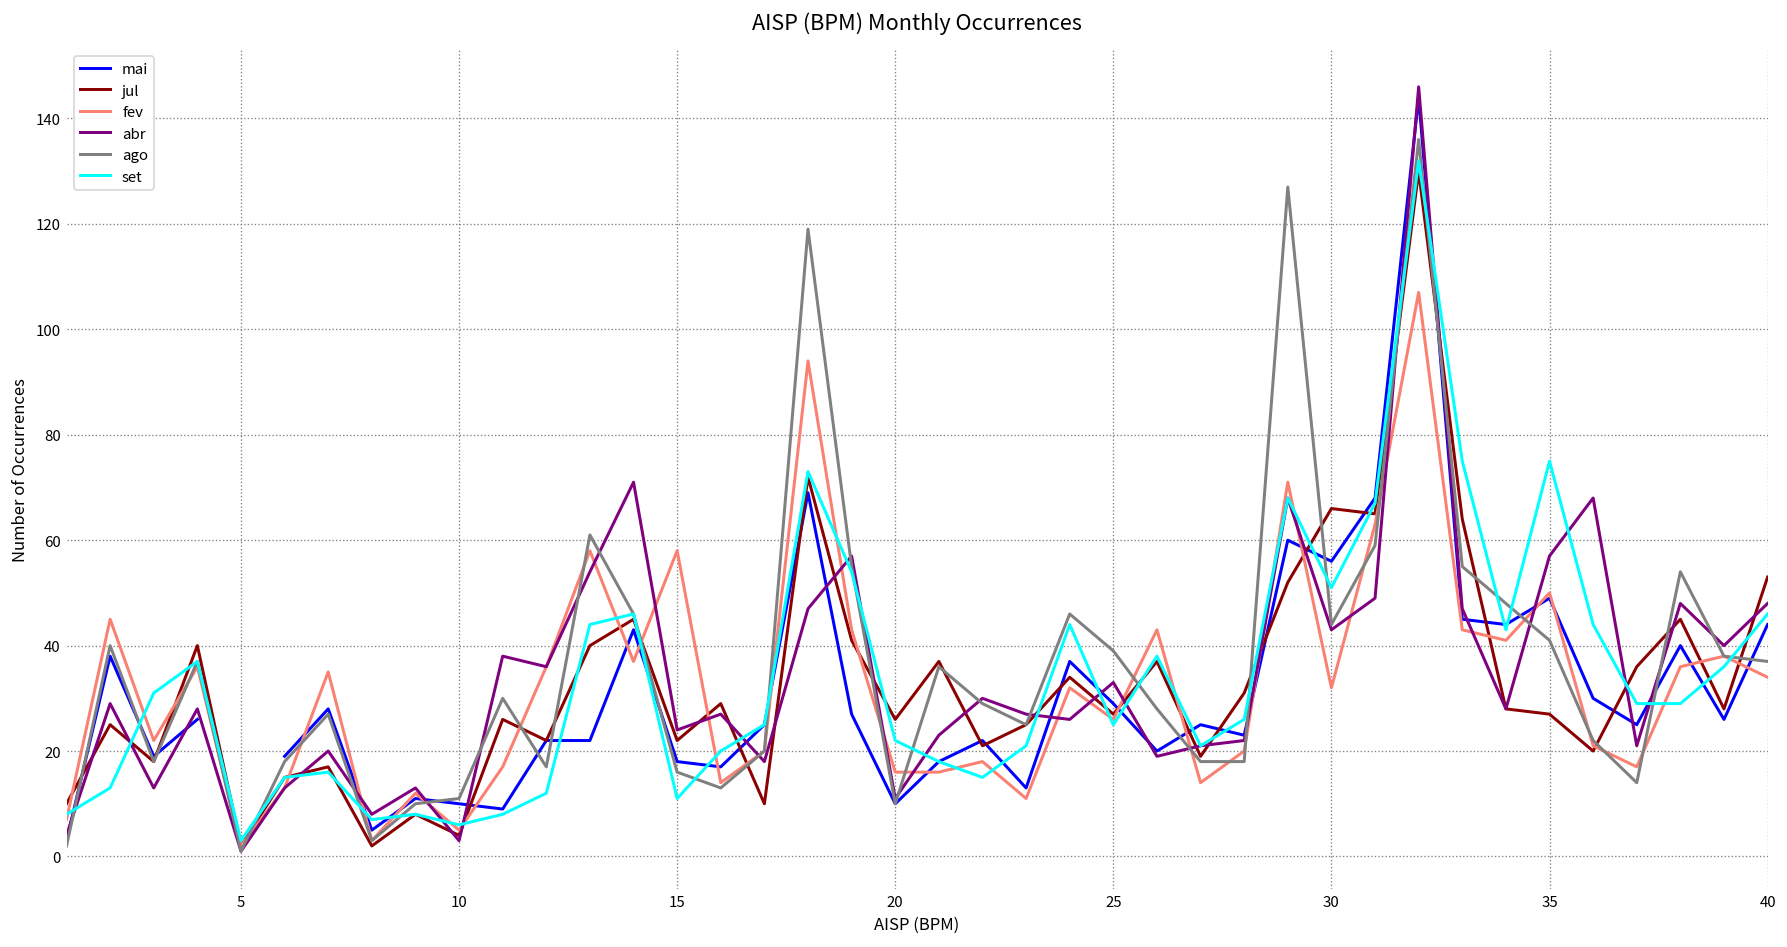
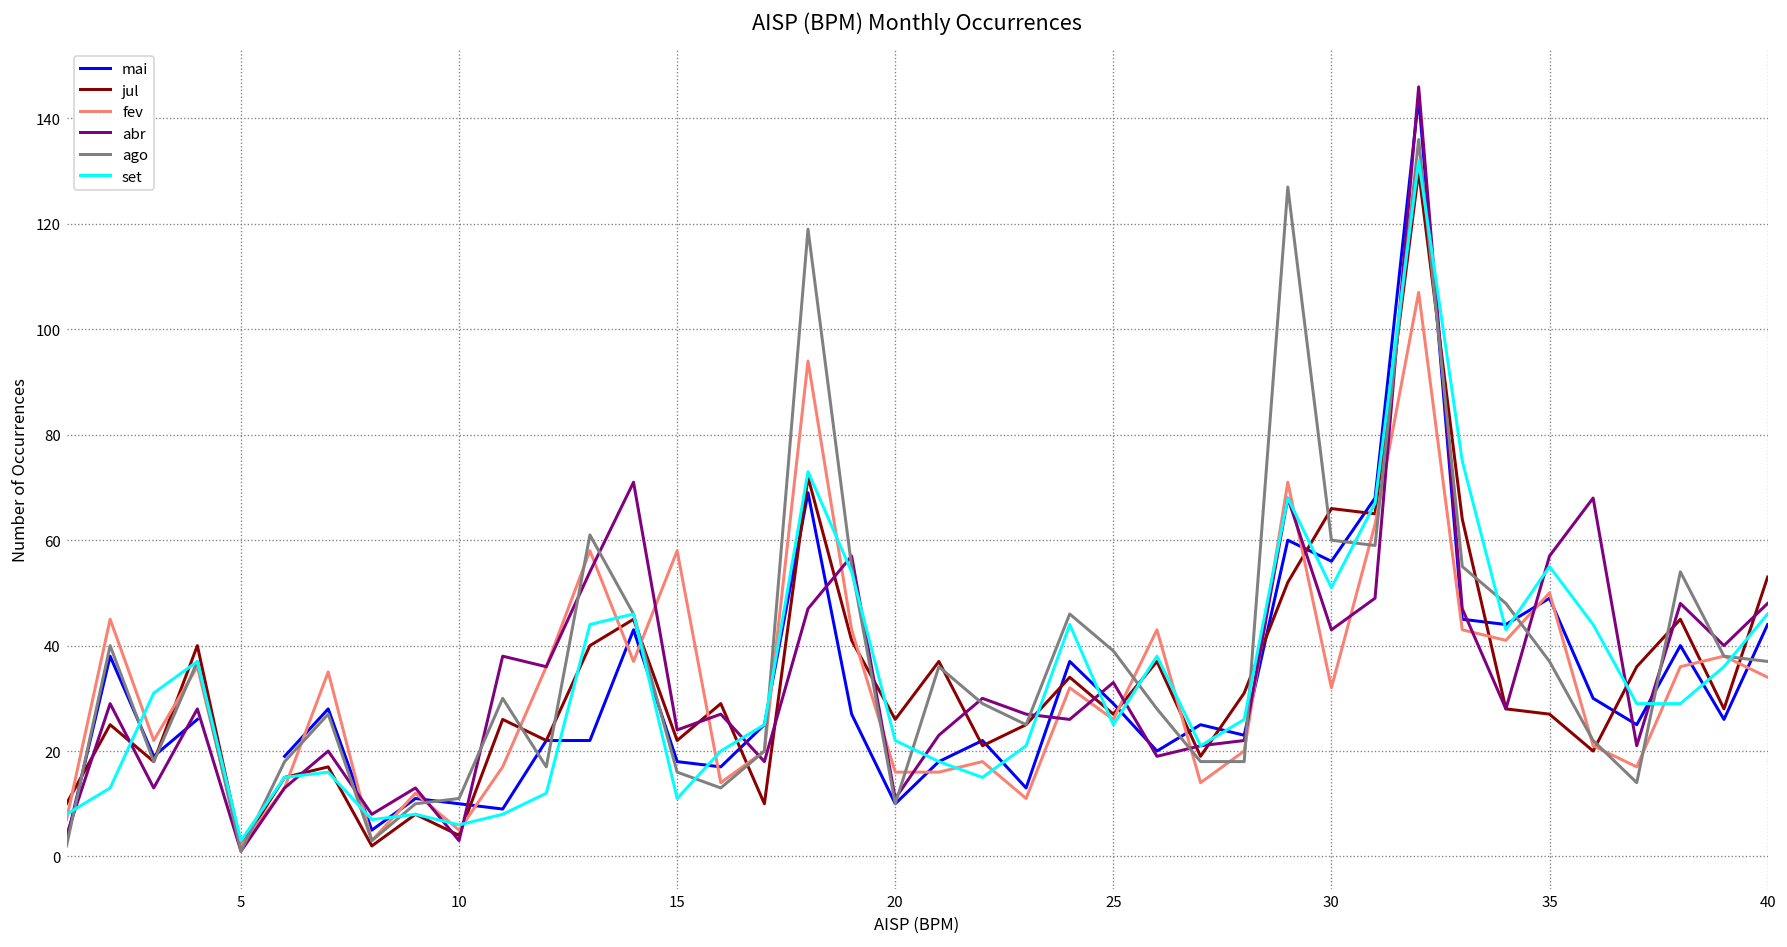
ago, 30: 44 -> 60
ago, 35: 41 -> 37
set, 35: 75 -> 55
